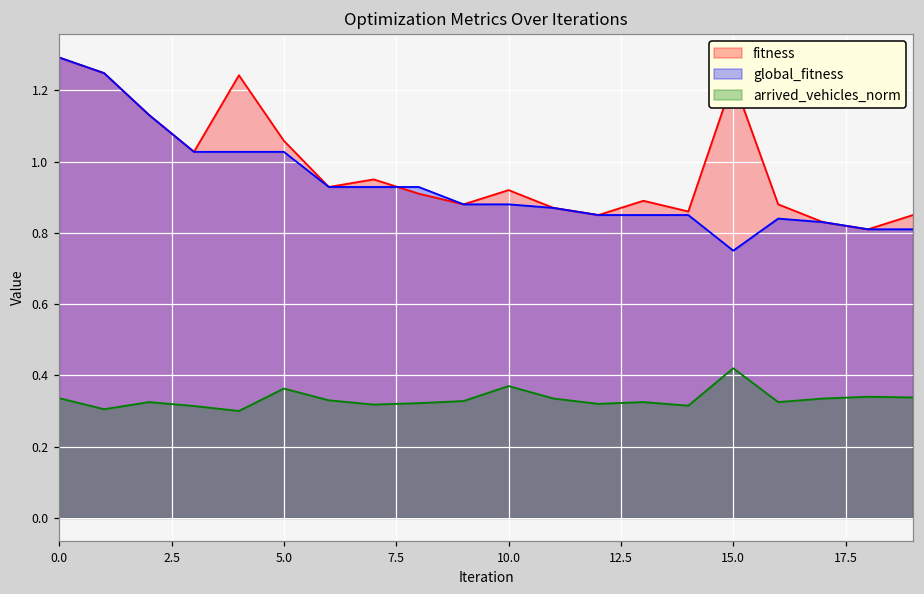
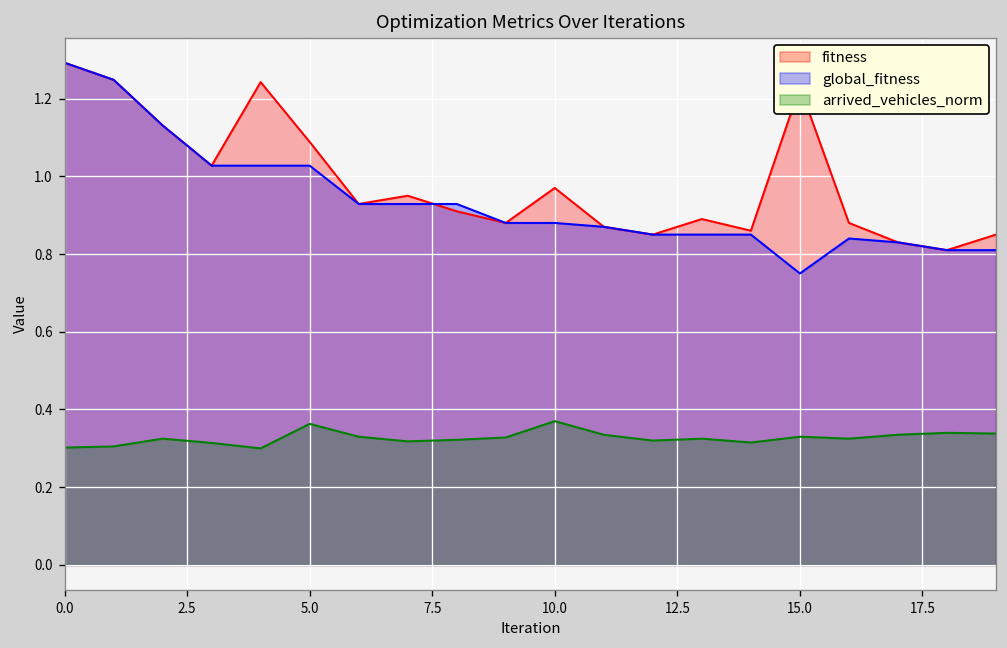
arrived_vehicles_norm, 0.0: 0.34 -> 0.30
fitness, 5.0: 1.06 -> 1.09
fitness, 10.0: 0.92 -> 0.97
arrived_vehicles_norm, 15.0: 0.42 -> 0.33
